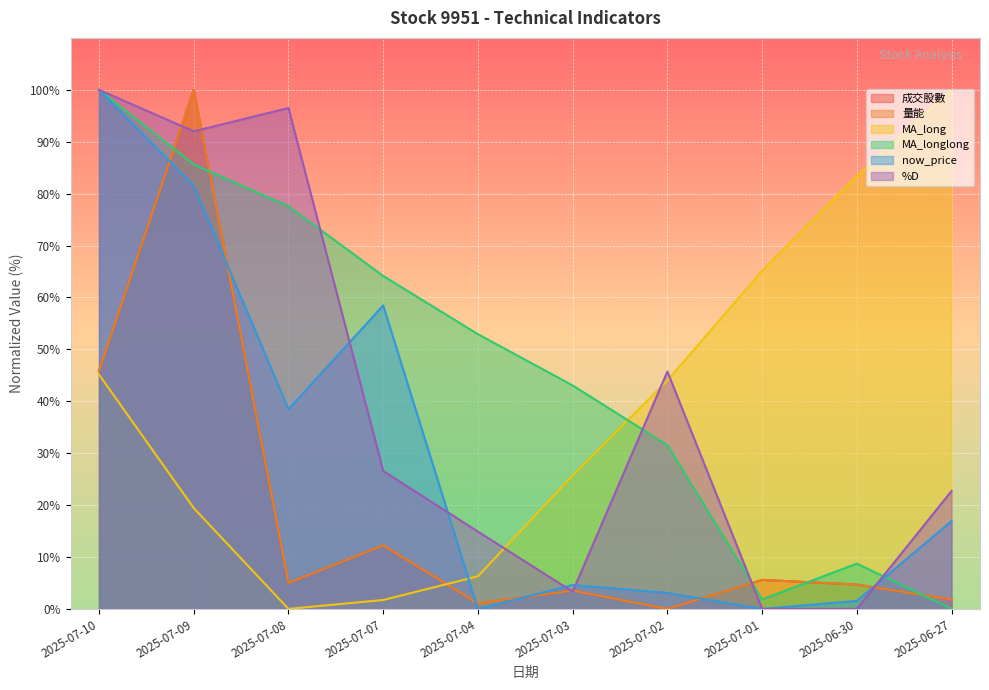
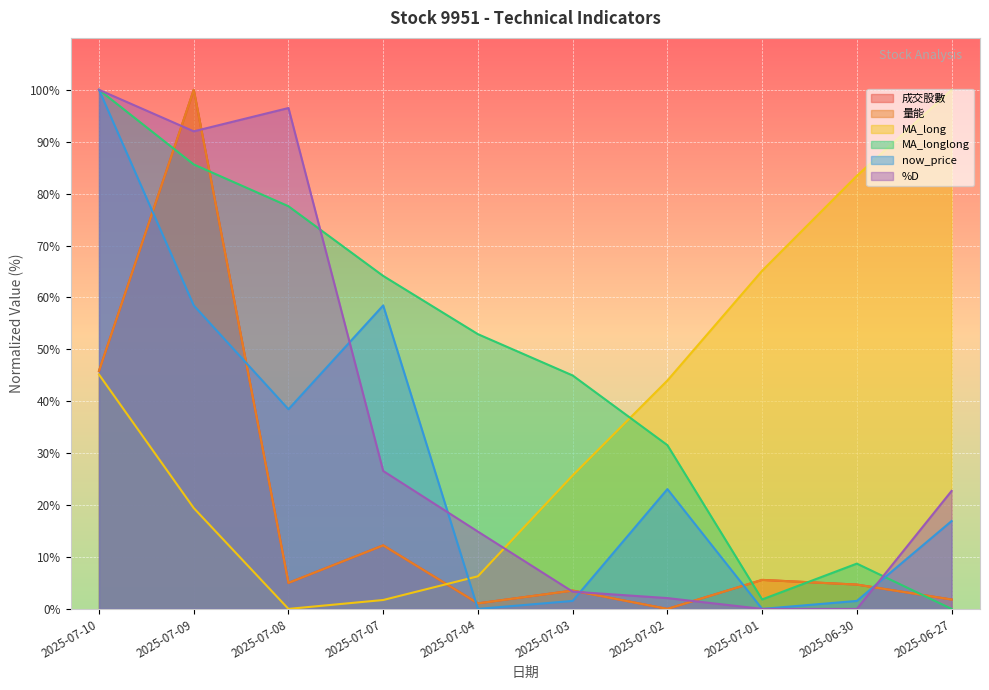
now_price, 2025-07-09: 82% -> 58%
MA_longlong, 2025-07-03: 43% -> 45%
now_price, 2025-07-03: 5% -> 2%
now_price, 2025-07-02: 3% -> 23%
%D, 2025-07-02: 46% -> 2%
